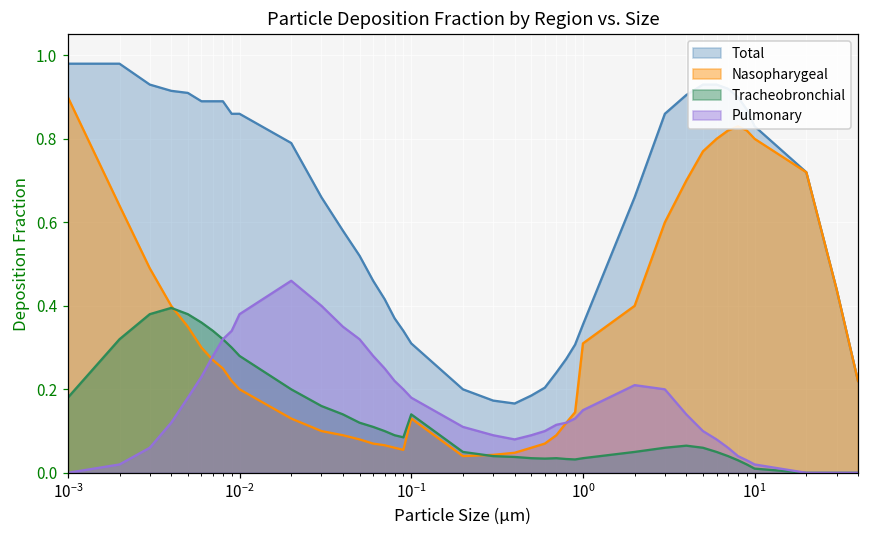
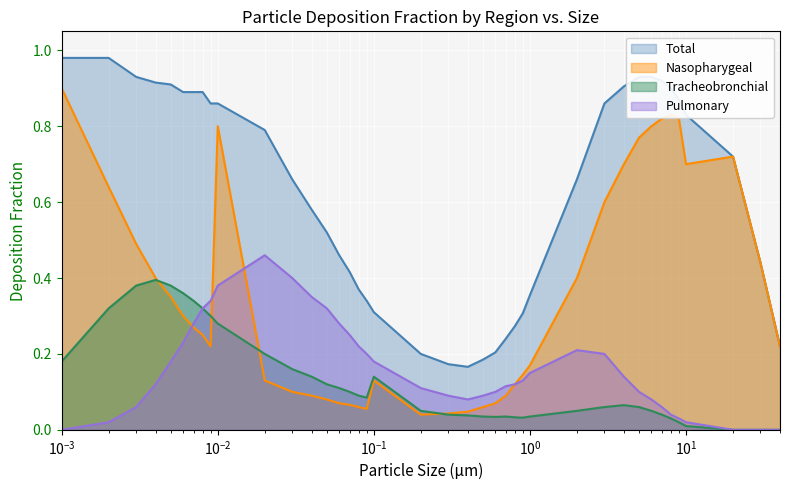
Nasopharygeal, 10^-2: 0.2 -> 0.8
Nasopharygeal, 10^0: 0.31 -> 0.17
Nasopharygeal, 10^1: 0.8 -> 0.7
